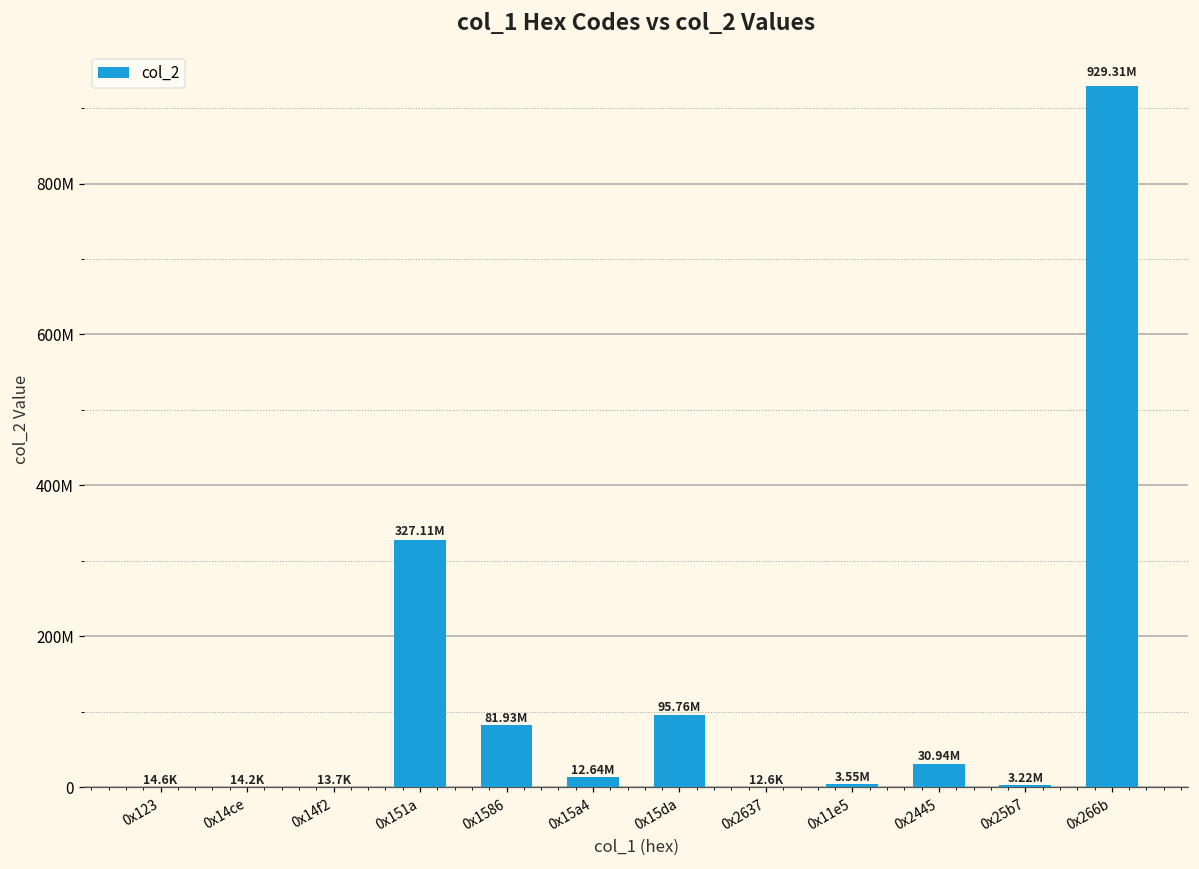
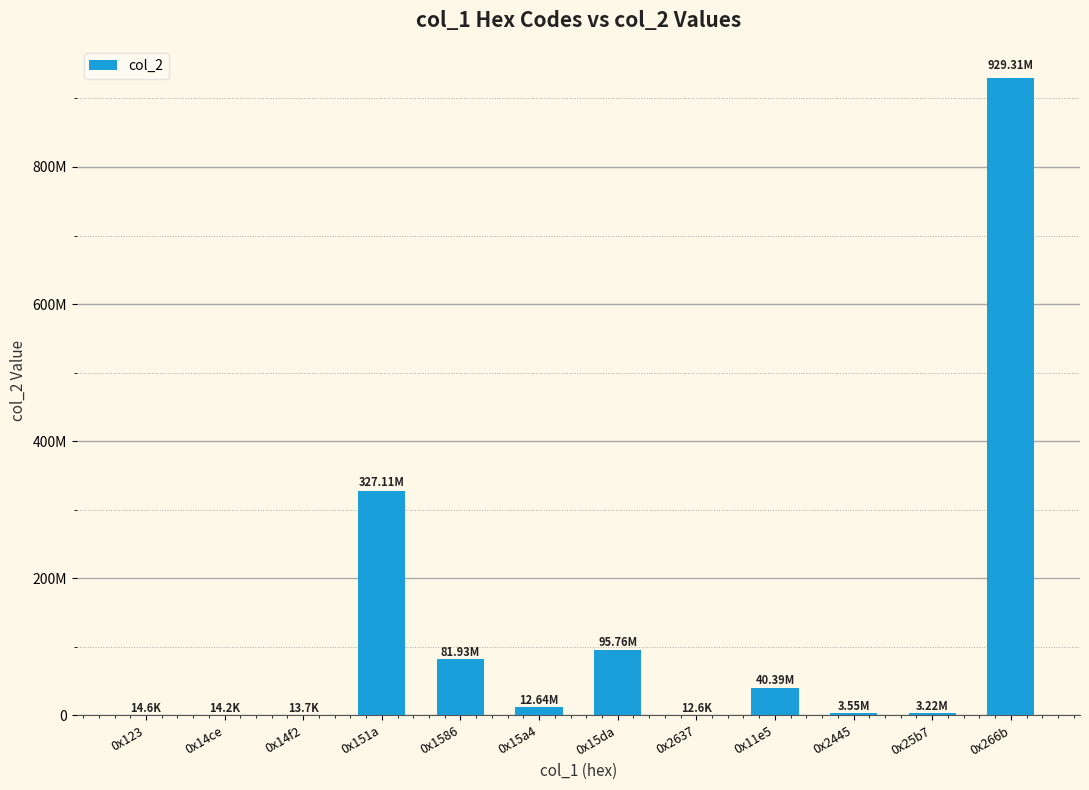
0x11e5: 3.55M -> 40.39M
0x2445: 30.94M -> 3.55M
